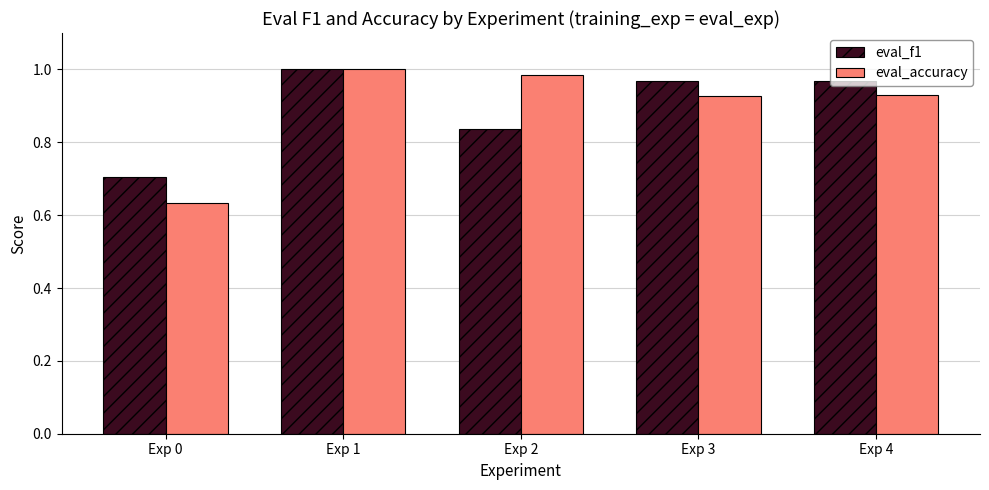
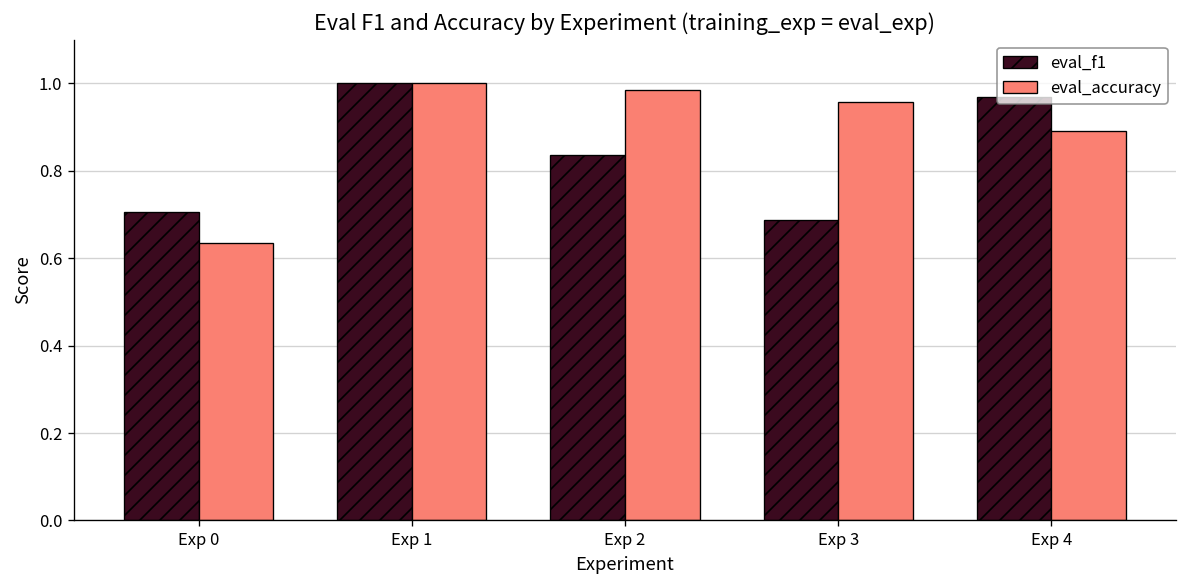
eval_f1, Exp 3: 0.97 -> 0.69
eval_accuracy, Exp 3: 0.93 -> 0.96
eval_accuracy, Exp 4: 0.93 -> 0.89
